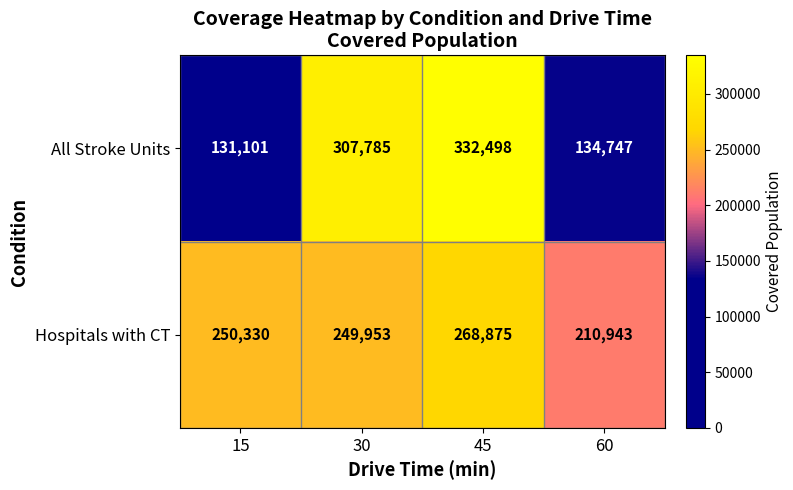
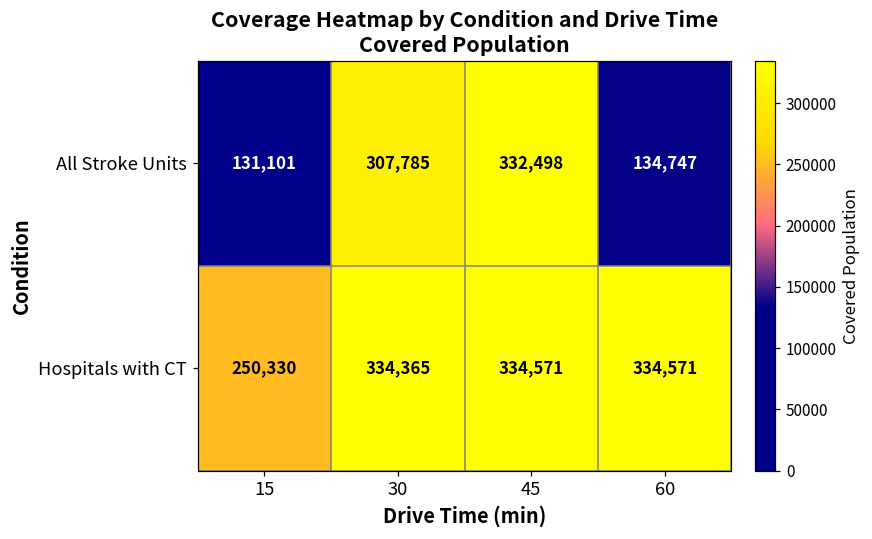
Hospitals with CT, 30: 249,953 -> 334,365
Hospitals with CT, 45: 268,875 -> 334,571
Hospitals with CT, 60: 210,943 -> 334,571
